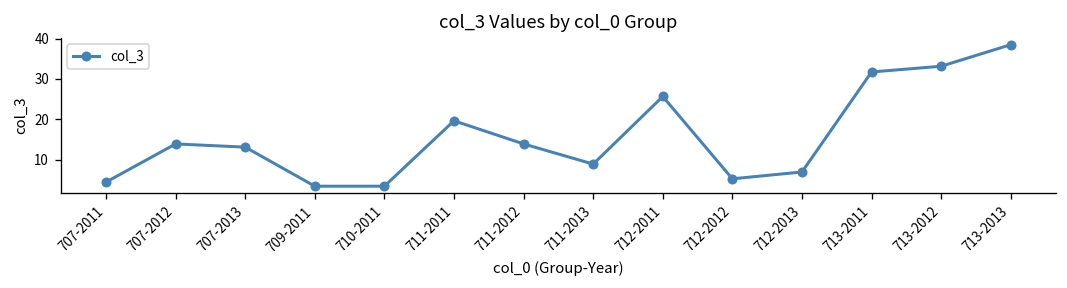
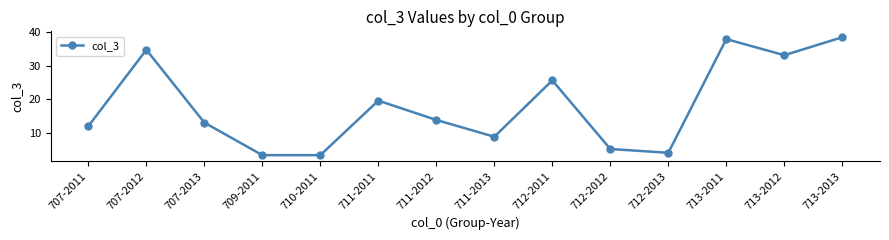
707-2011: 4 -> 12
707-2012: 14 -> 35
712-2013: 7 -> 4
713-2011: 32 -> 38
